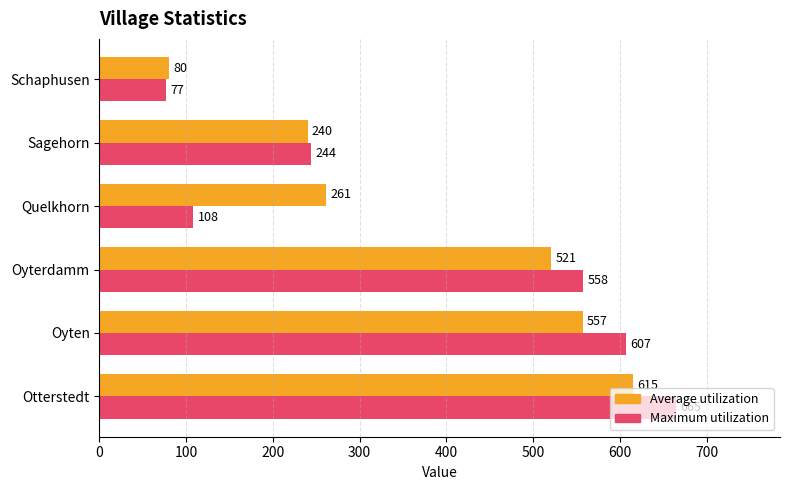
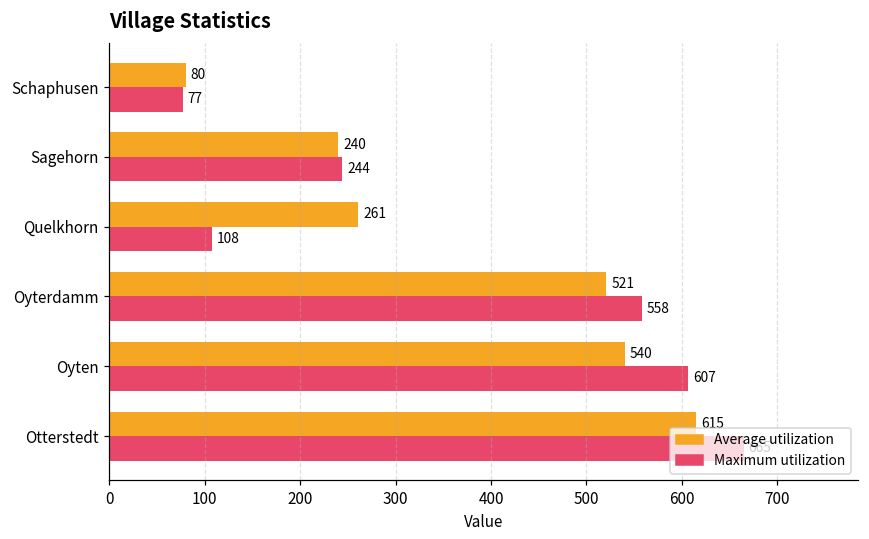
Average utilization, Oyten: 557 -> 540
